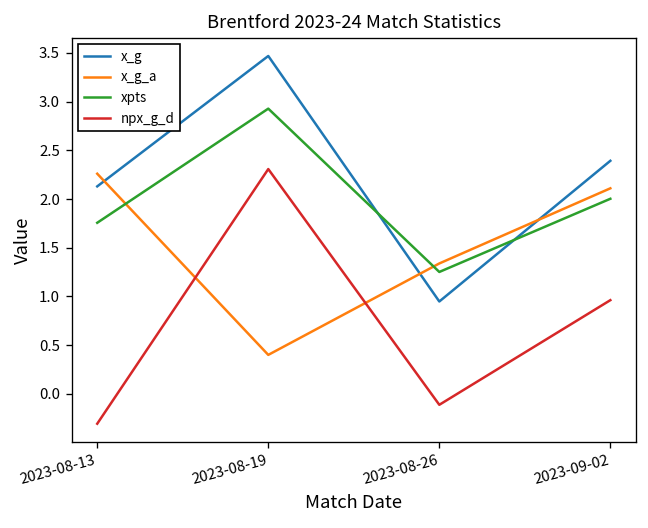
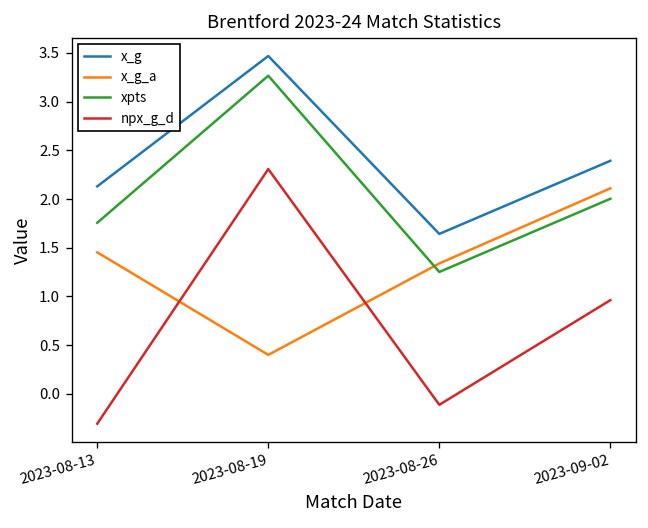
x_g_a, 2023-08-13: 2.3 -> 1.5
xpts, 2023-08-19: 2.9 -> 3.3
x_g, 2023-08-26: 0.9 -> 1.6
